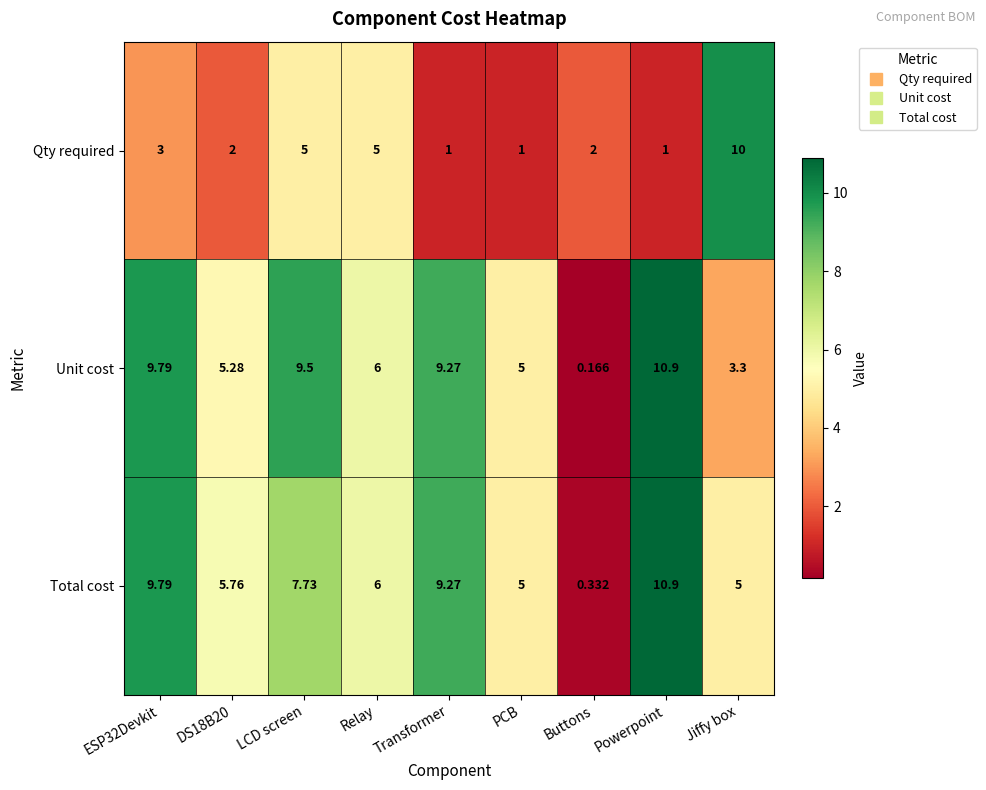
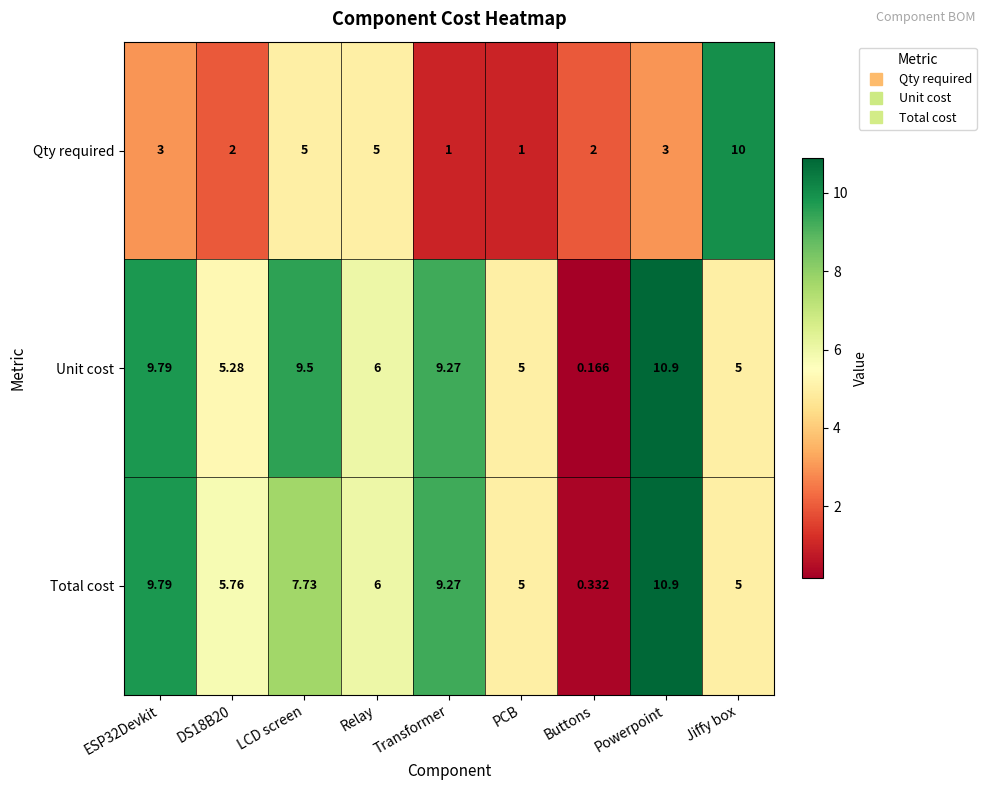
Qty required, Powerpoint: 1 -> 3
Unit cost, Jiffy box: 3.3 -> 5
